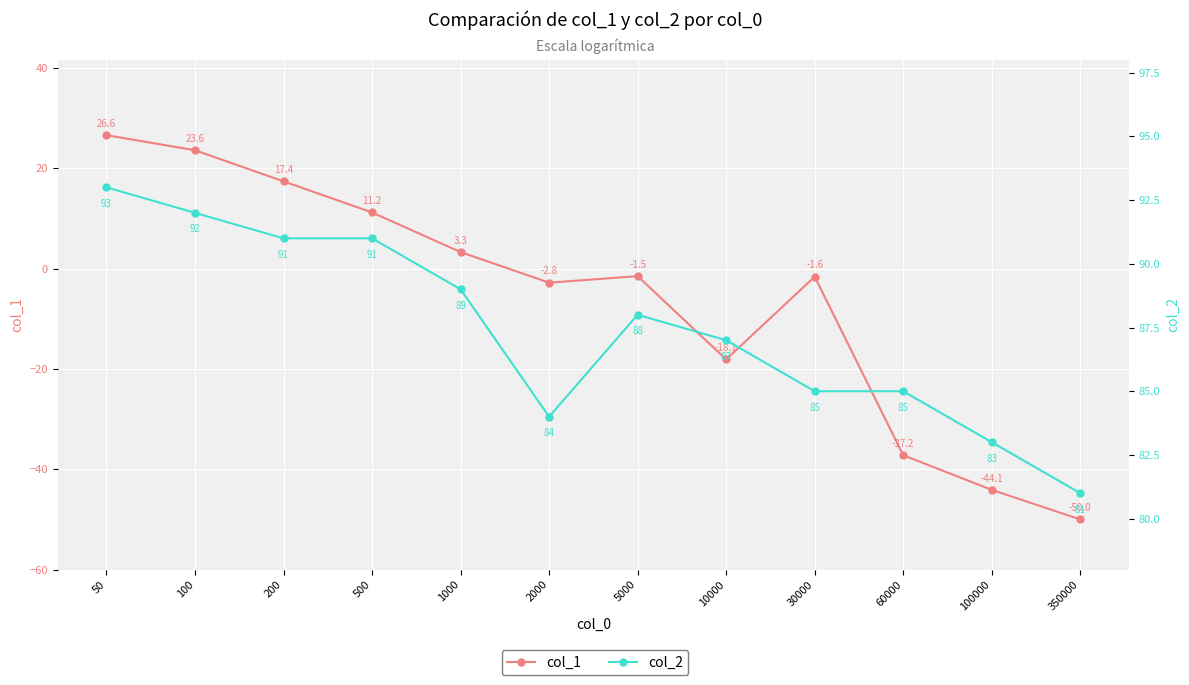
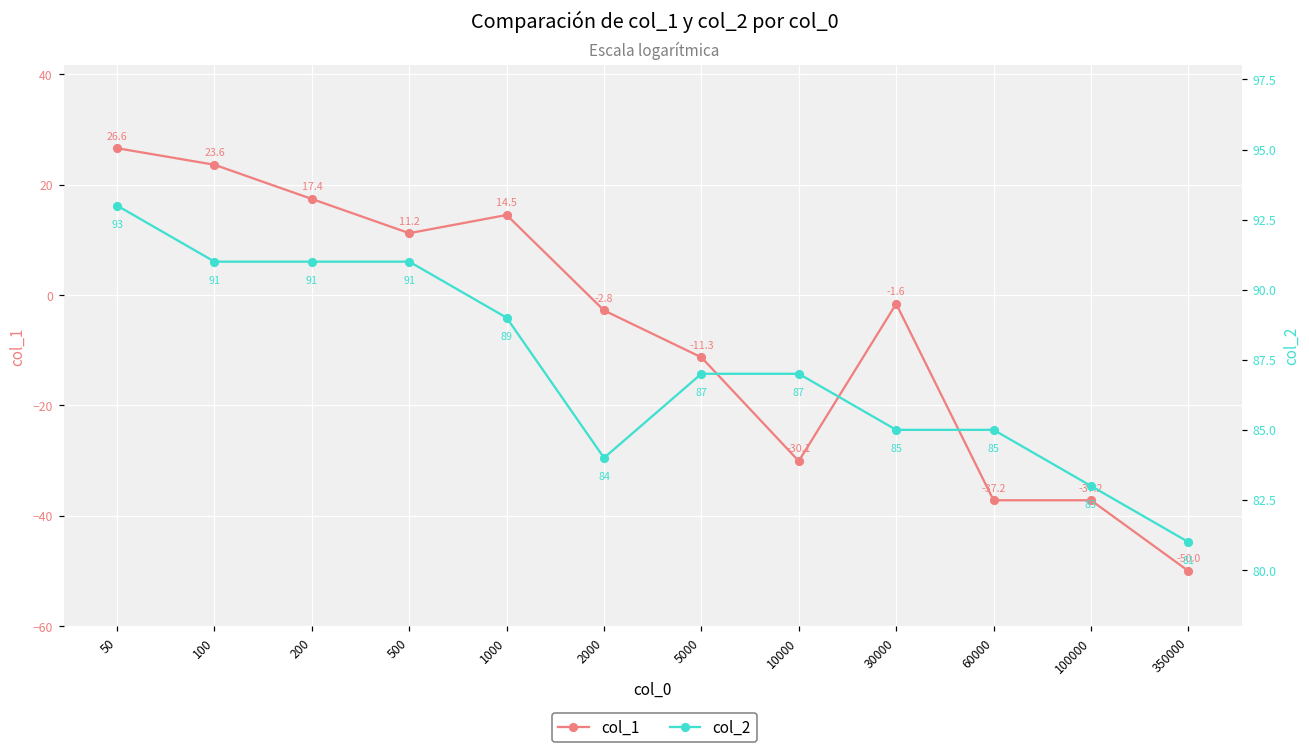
col_1, 1000: 3.3 -> 14.5
col_1, 5000: -1.5 -> -11.3
col_1, 10000: -18.1 -> -30.1
col_1, 100000: -44.1 -> -37.2
col_2, 100: 92 -> 91
col_2, 5000: 88 -> 87
